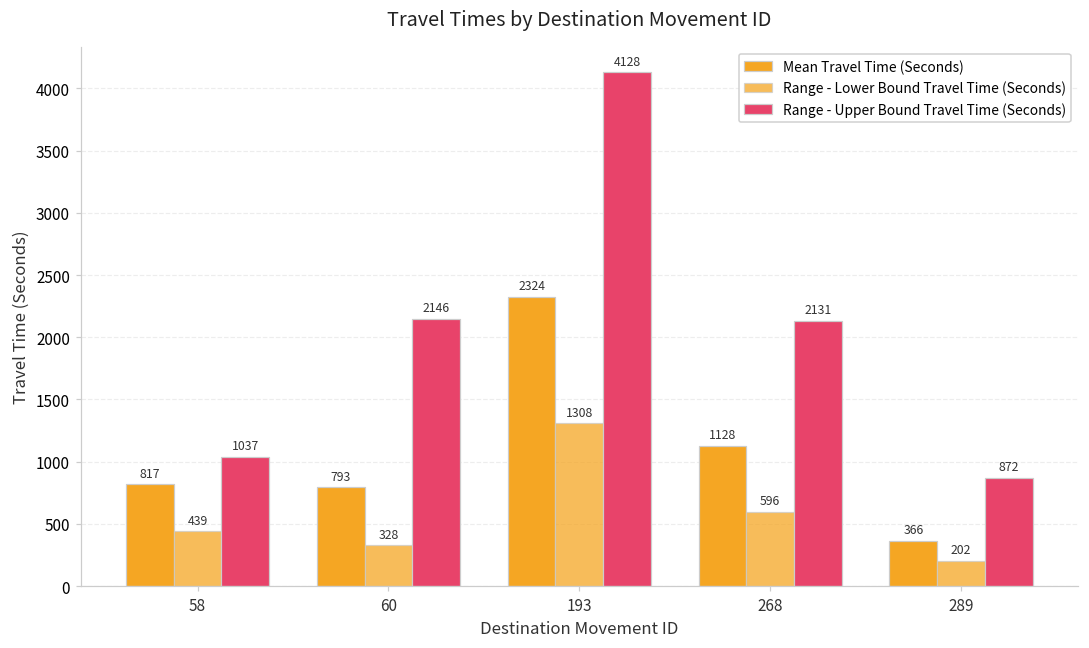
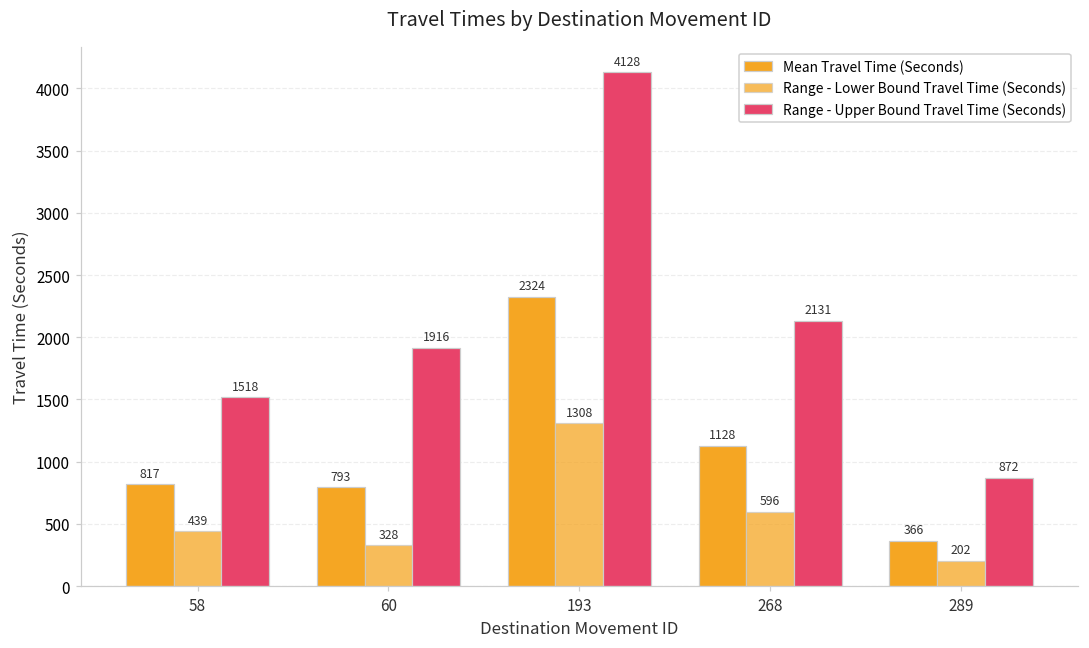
Range - Upper Bound Travel Time (Seconds), 58: 1037 -> 1518
Range - Upper Bound Travel Time (Seconds), 60: 2146 -> 1916
